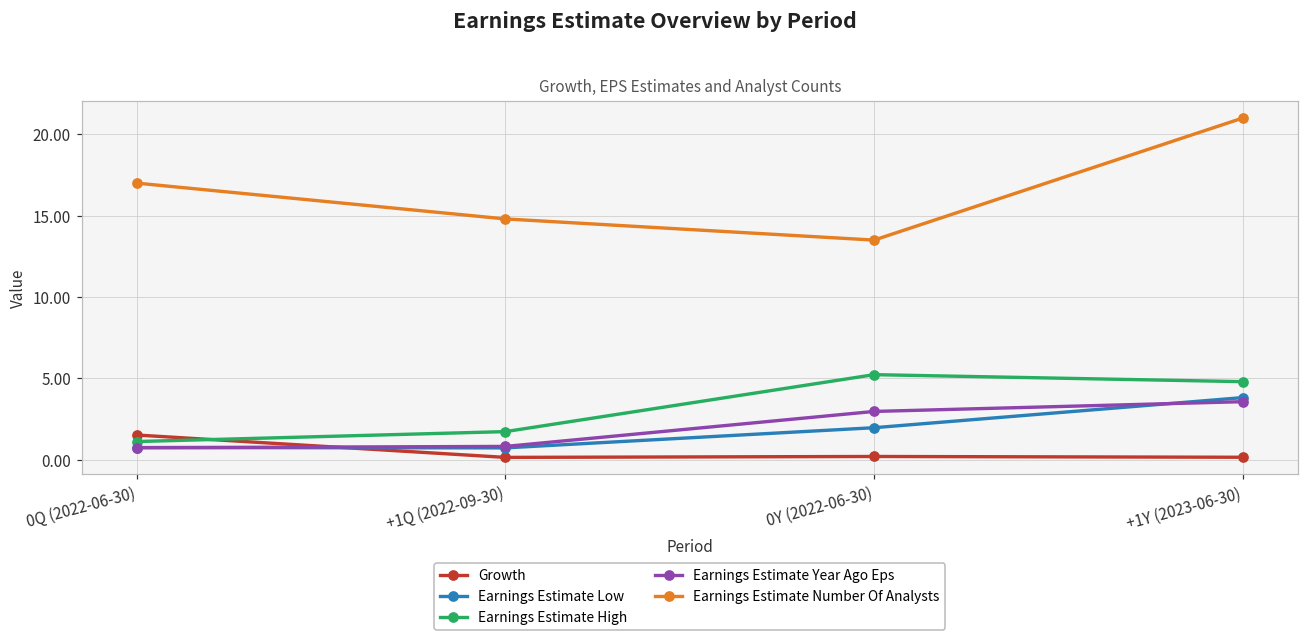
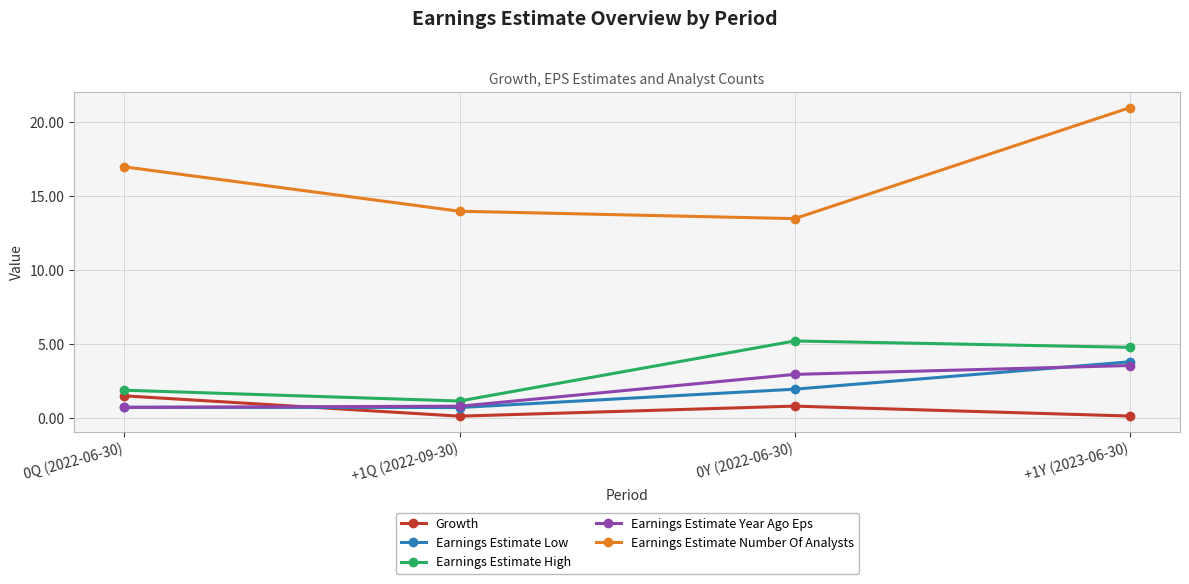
Earnings Estimate High, 0Q (2022-06-30): 1.1 -> 1.9
Earnings Estimate High, +1Q (2022-09-30): 1.7 -> 1.2
Earnings Estimate Number Of Analysts, +1Q (2022-09-30): 14.8 -> 14.0
Growth, 0Y (2022-06-30): 0.2 -> 0.8
